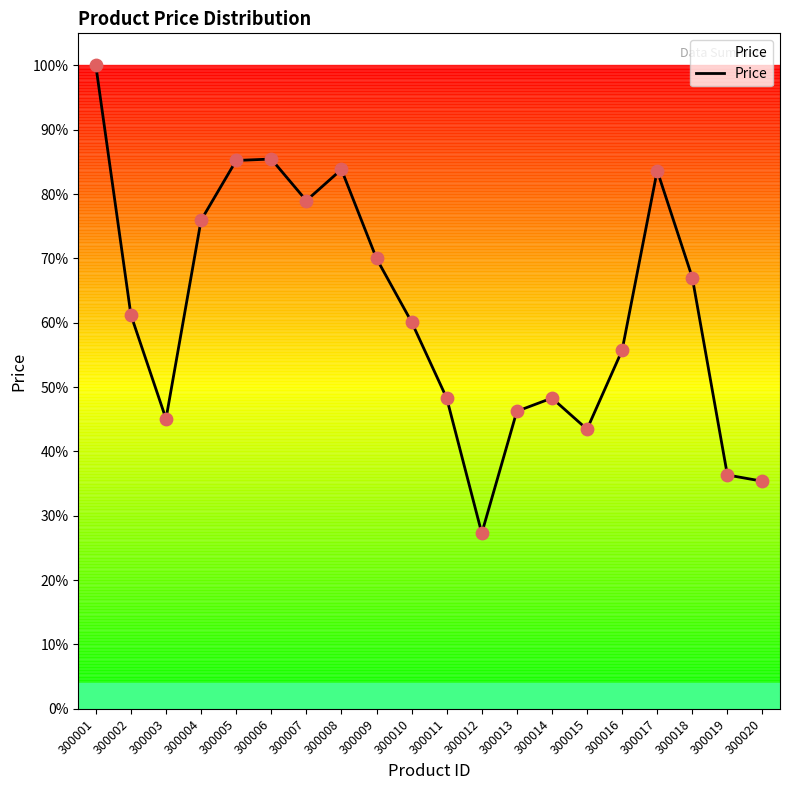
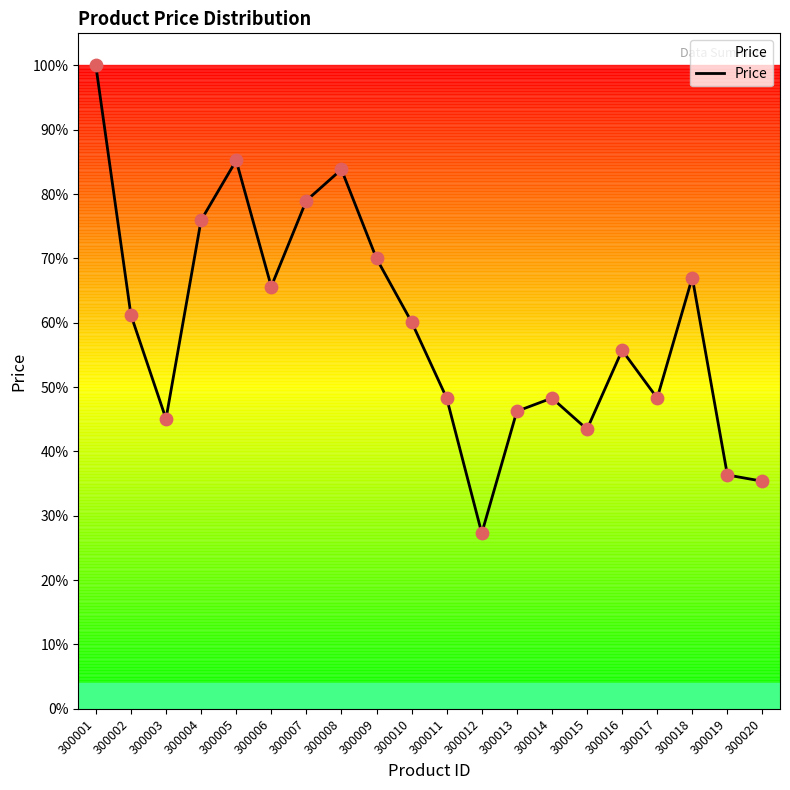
300006: 85% -> 66%
300017: 84% -> 48%
